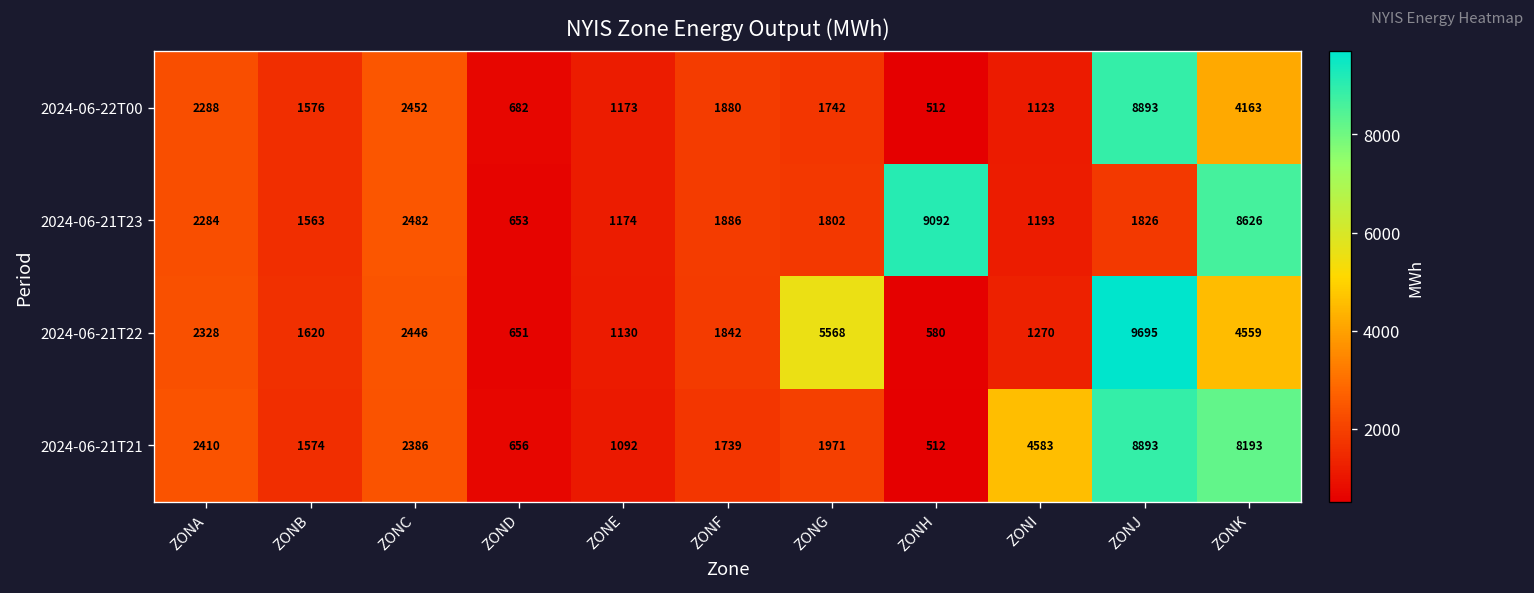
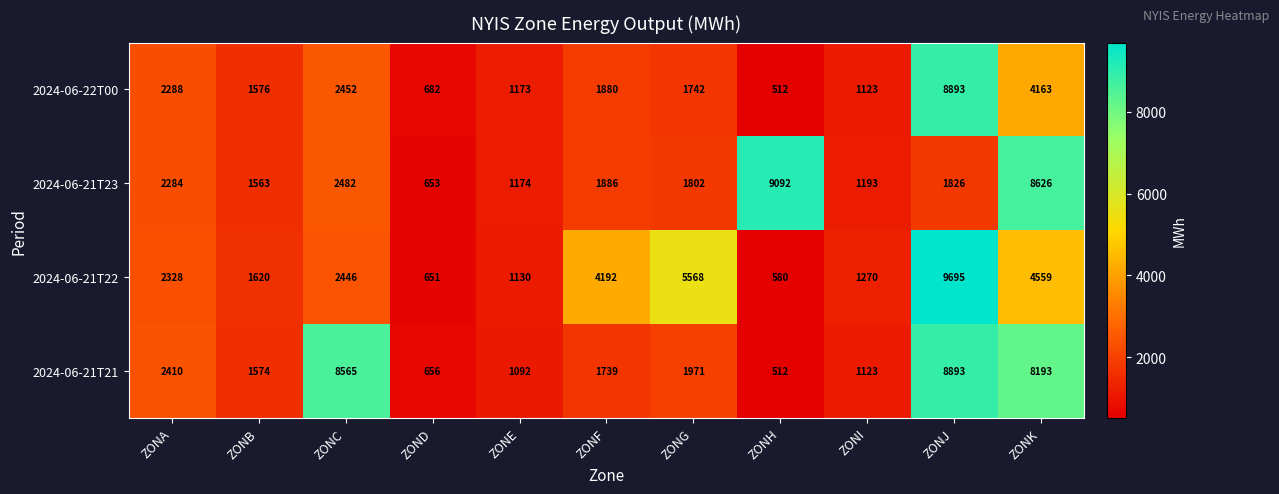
2024-06-21T22, ZONF: 1842 -> 4192
2024-06-21T21, ZONC: 2386 -> 8565
2024-06-21T21, ZONI: 4583 -> 1123
